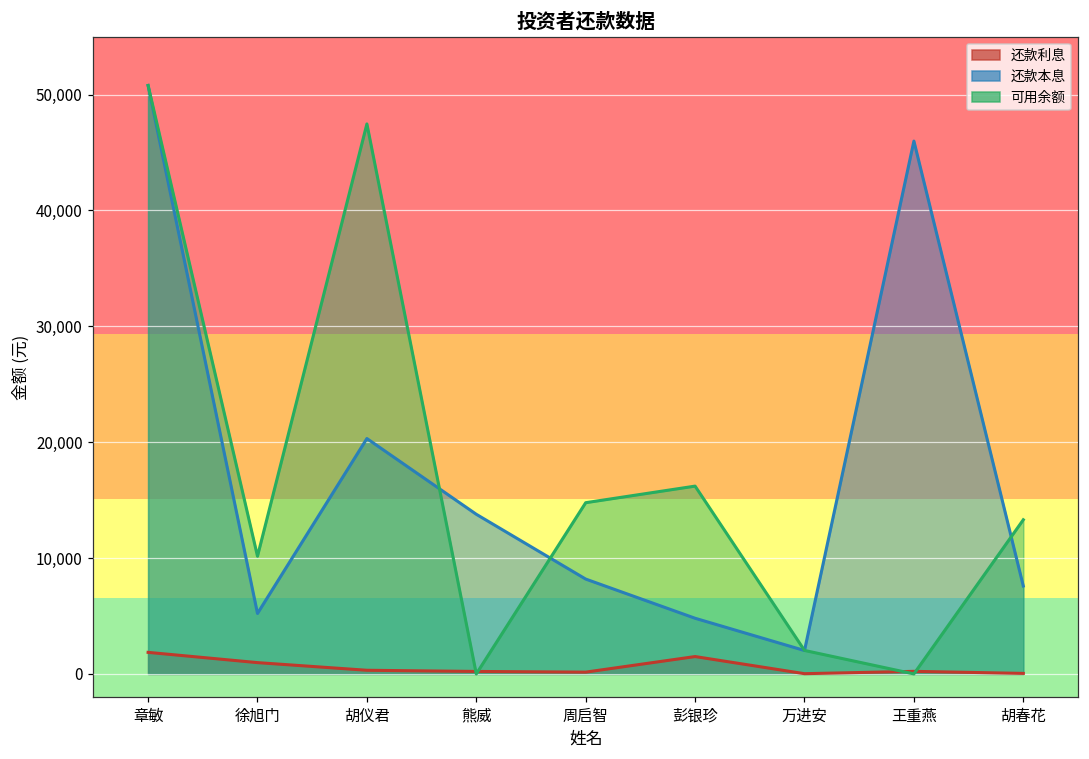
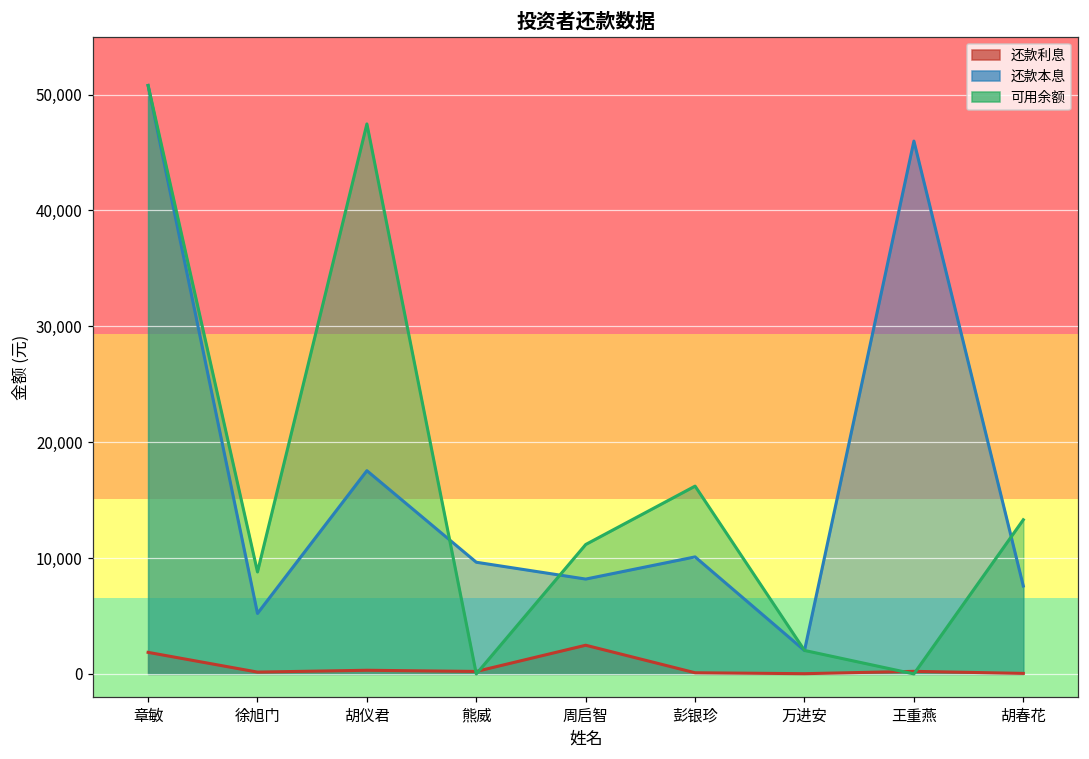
还款利息, 徐旭门: 1,000 -> 200
可用余额, 徐旭门: 10,200 -> 8,800
还款本息, 胡仪君: 20,300 -> 17,500
还款本息, 熊威: 13,800 -> 9,600
还款利息, 周启智: 200 -> 2,500
可用余额, 周启智: 14,800 -> 11,200
还款利息, 彭银珍: 1,500 -> 100
还款本息, 彭银珍: 4,800 -> 10,100
